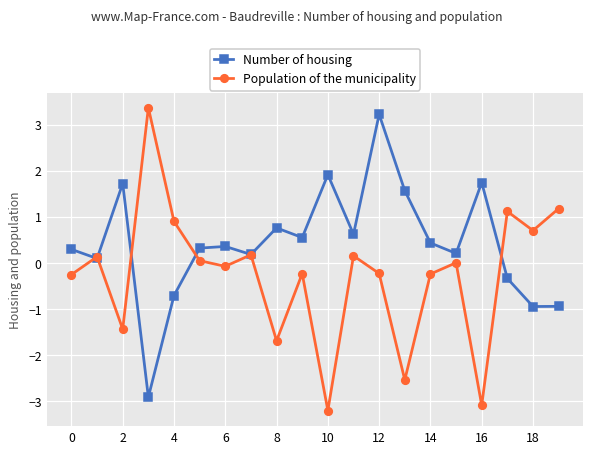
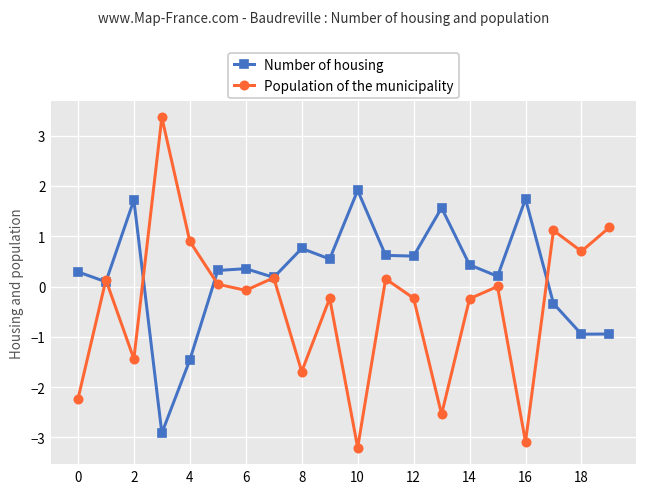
Population of the municipality, 0: -0.3 -> -2.2
Number of housing, 4: -0.7 -> -1.5
Number of housing, 12: 3.2 -> 0.6
